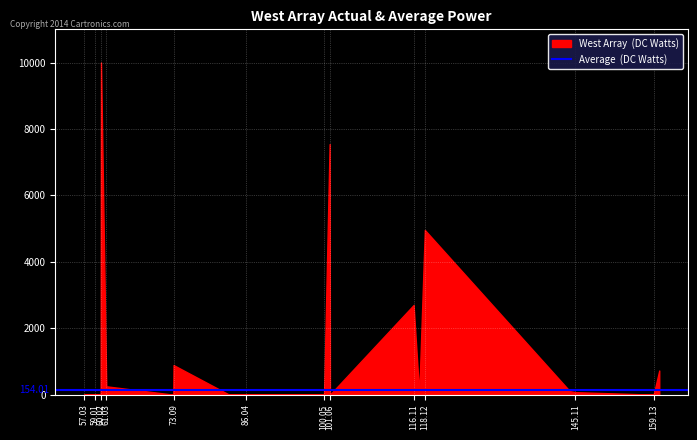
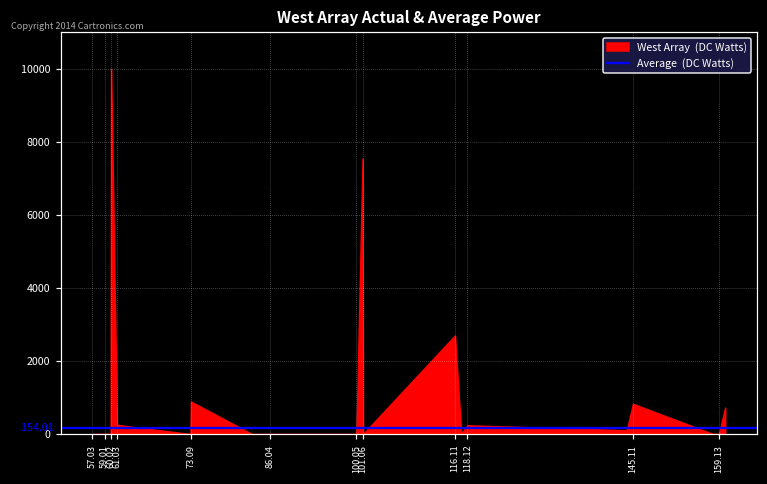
118.12: 5000 -> 200
145.11: 100 -> 800
